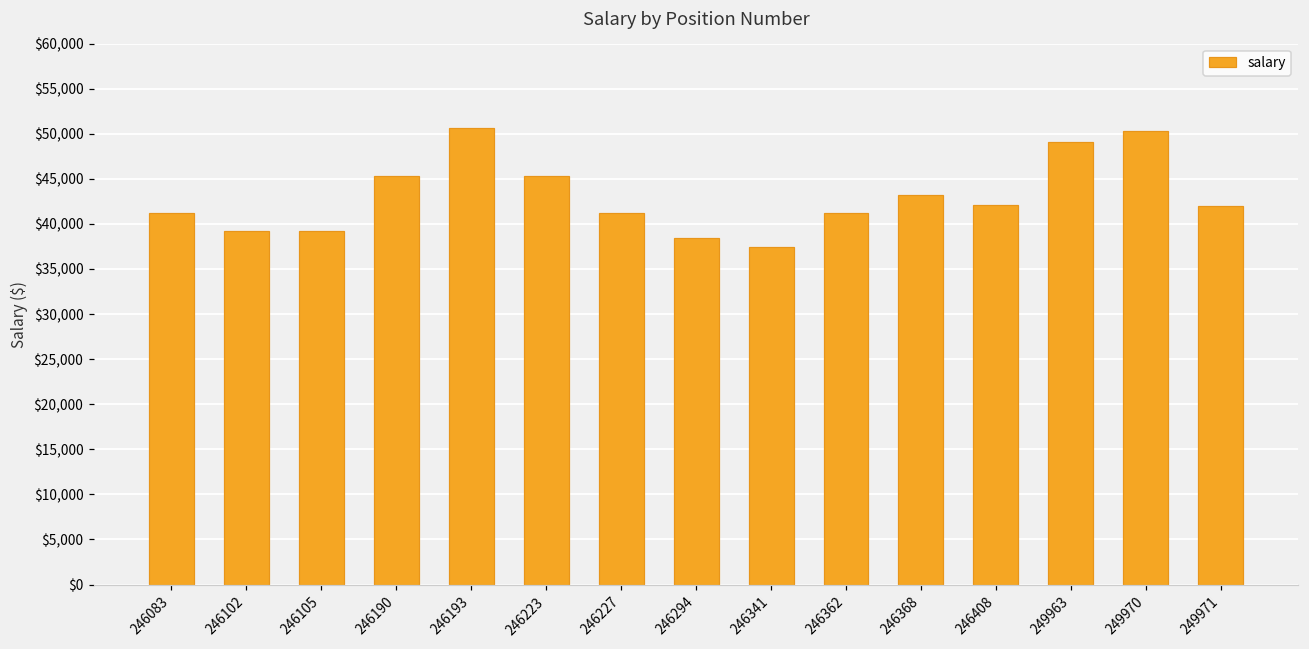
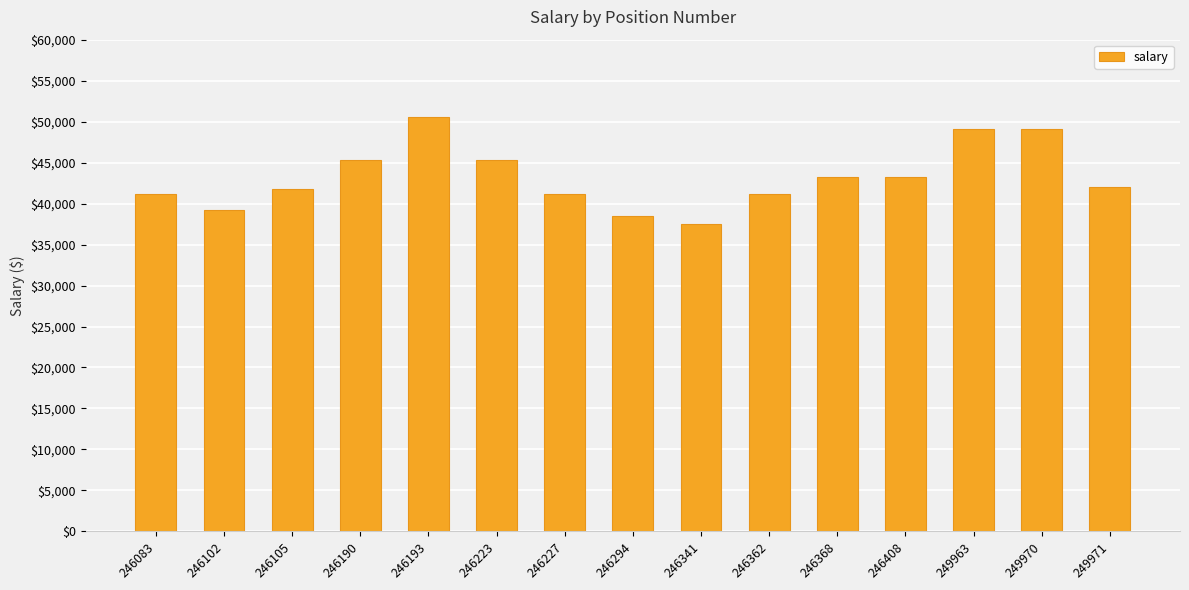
246105: $39,000 -> $42,000
246408: $42,000 -> $43,000
249970: $50,000 -> $49,000
